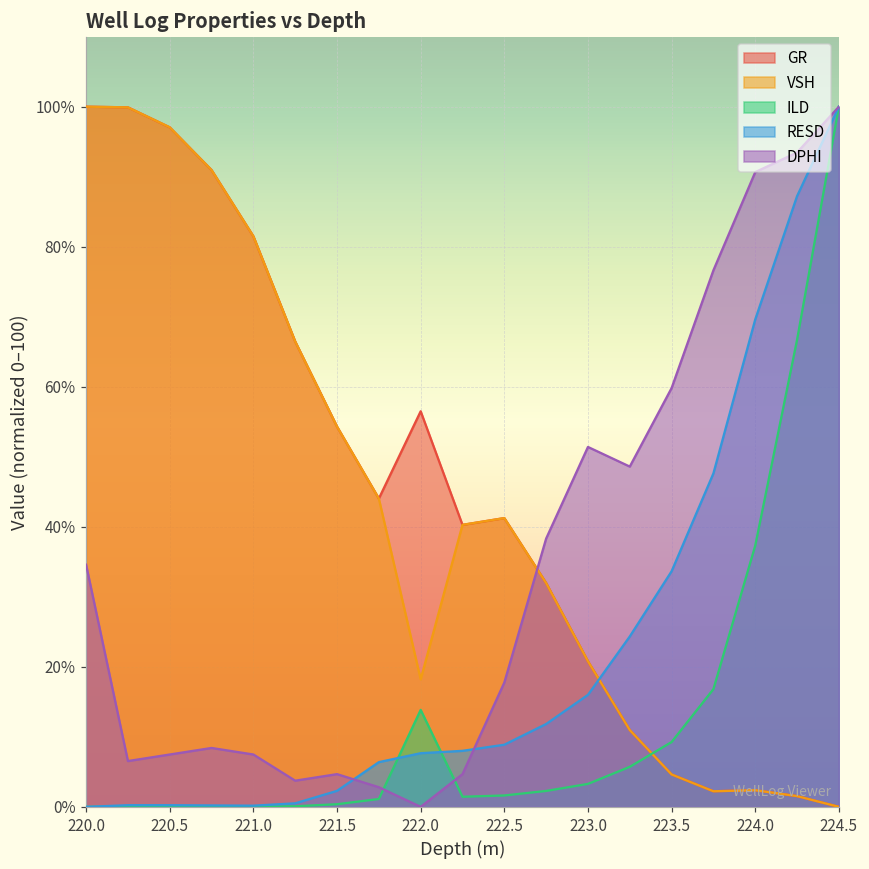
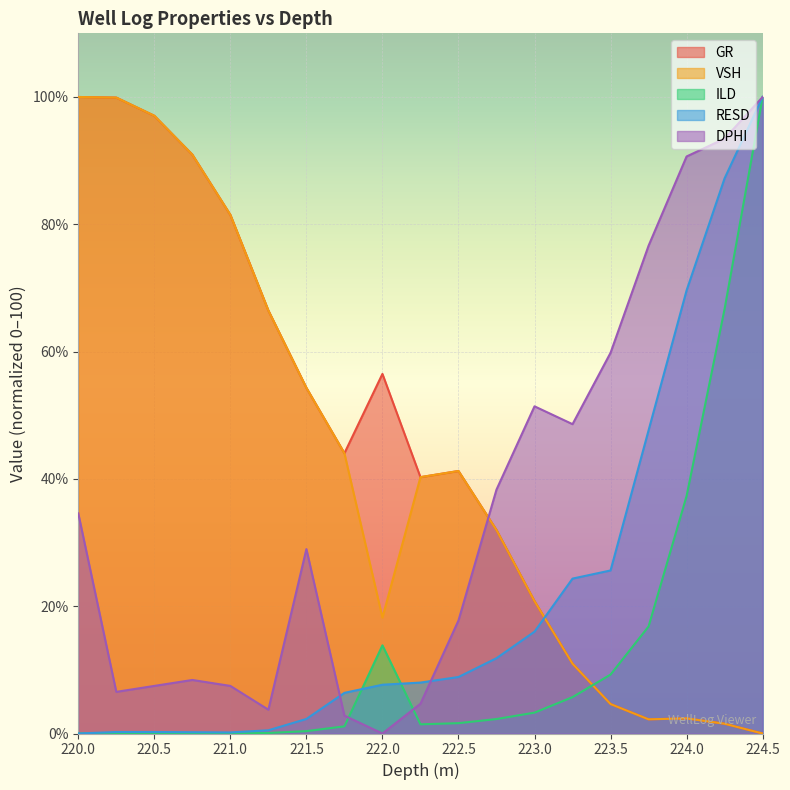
DPHI, 221.5: 5% -> 29%
RESD, 223.5: 34% -> 26%
